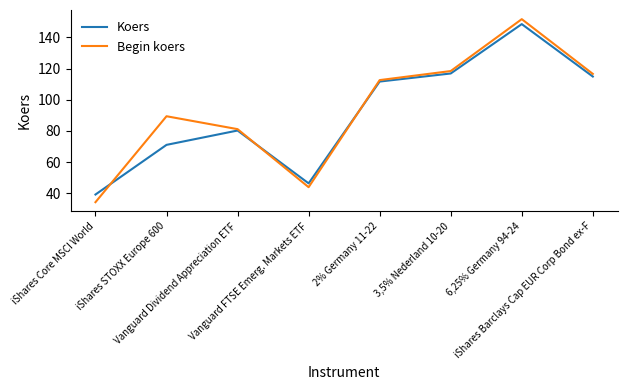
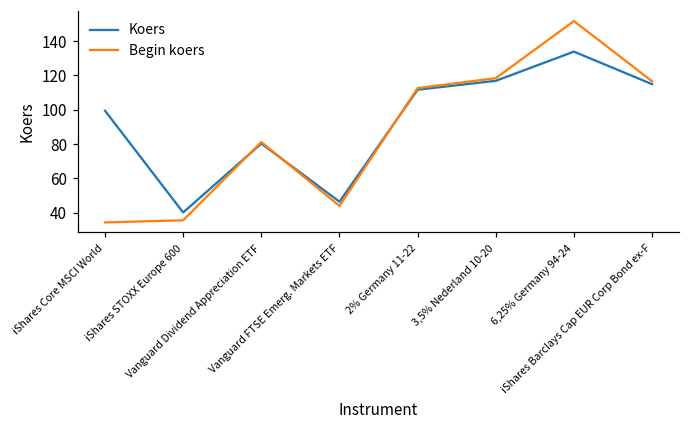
Koers, iShares Core MSCI World: 39 -> 99
Koers, iShares STOXX Europe 600: 71 -> 40
Begin koers, iShares STOXX Europe 600: 89 -> 36
Koers, 6,25% Germany 94-24: 148 -> 134
